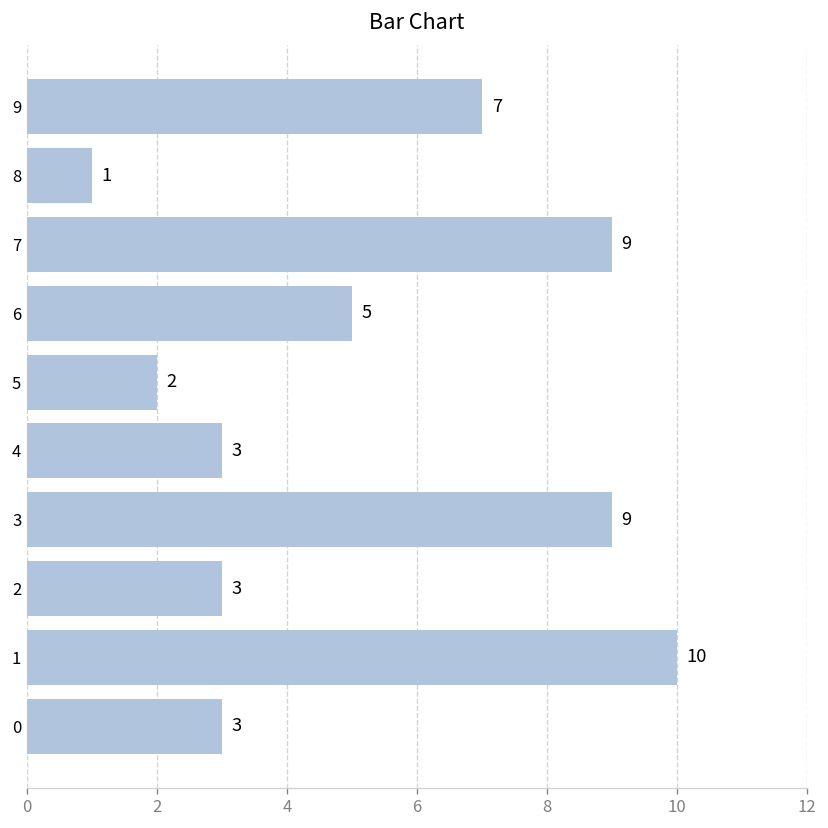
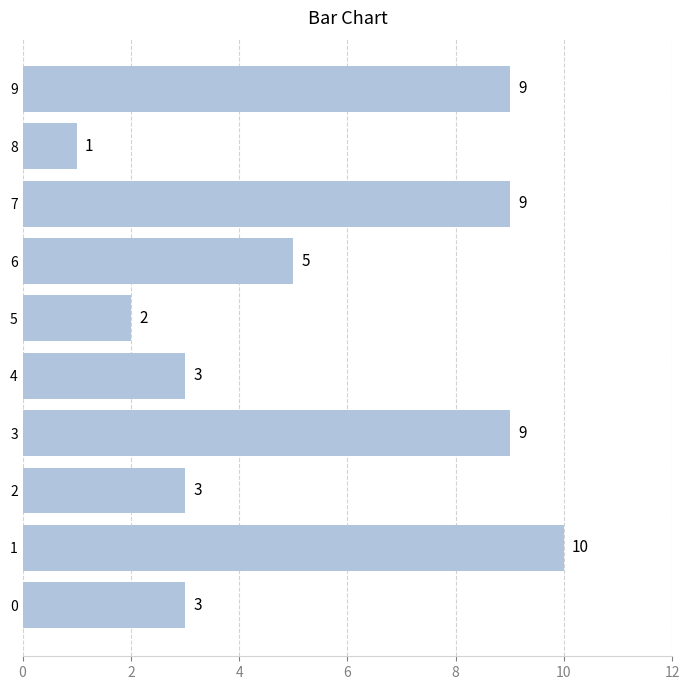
9: 7 -> 9
